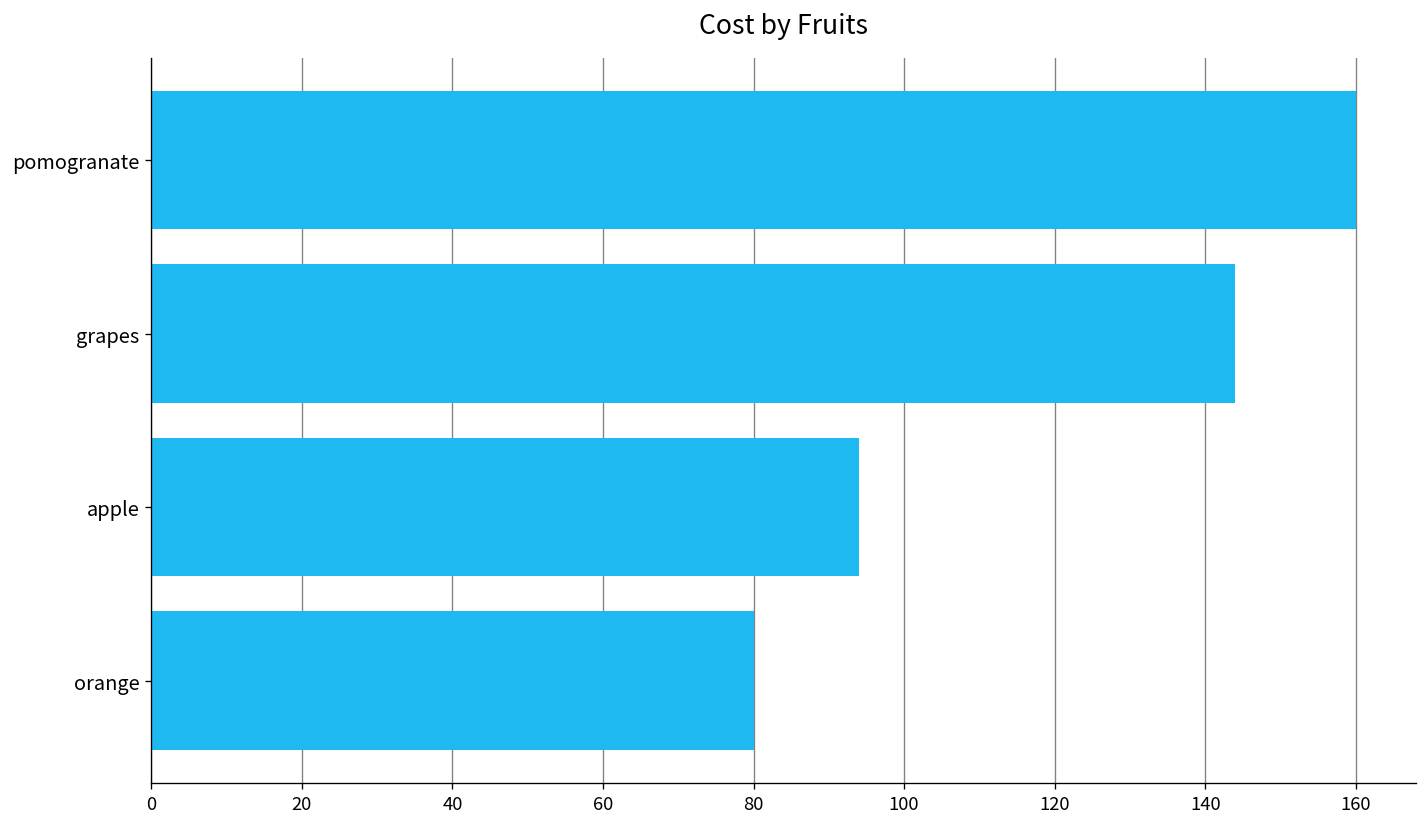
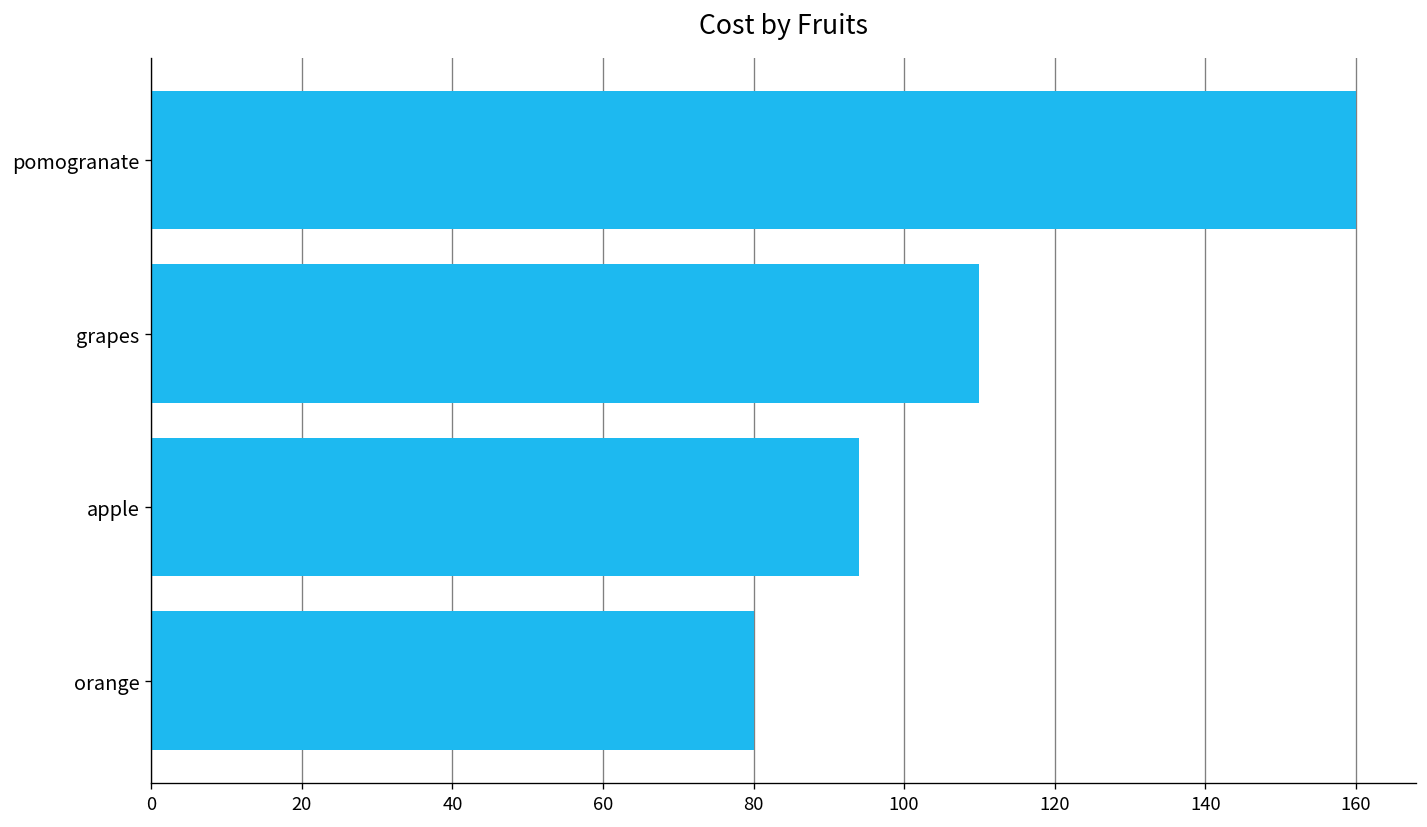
grapes: 144 -> 110
